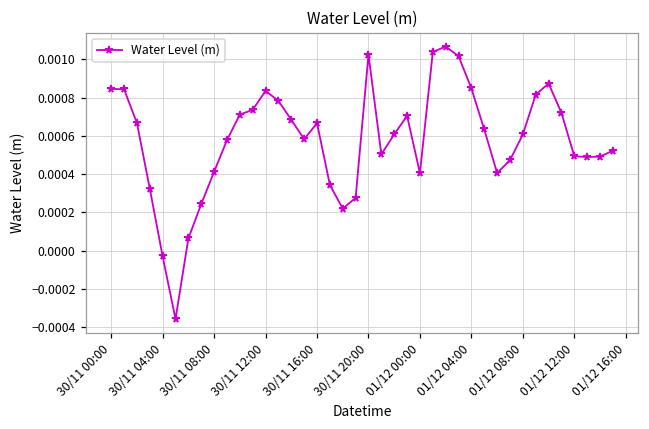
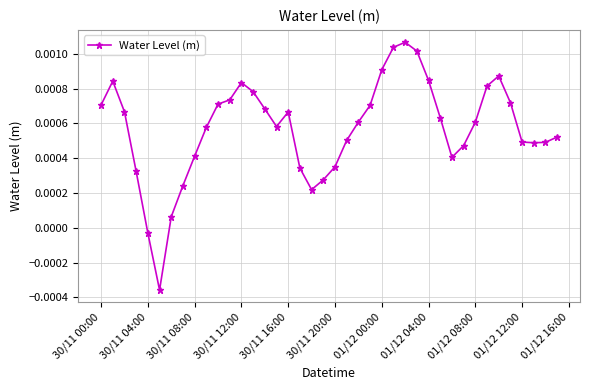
30/11 00:00: 0.00084 -> 0.00071
30/11 20:00: 0.00102 -> 0.00035
01/12 00:00: 0.00041 -> 0.00091
